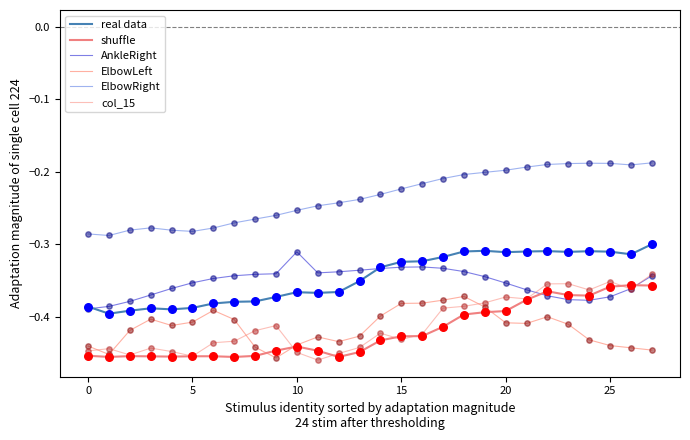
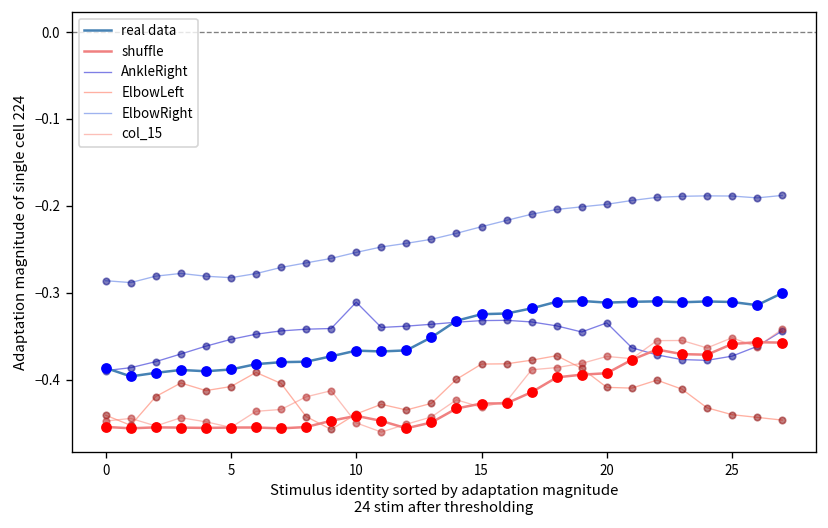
AnkleRight, 20: -0.35 -> -0.33
